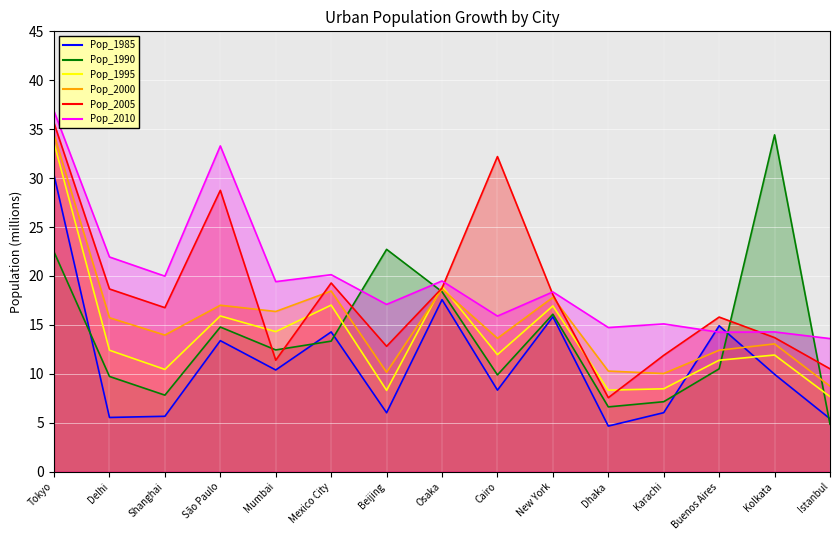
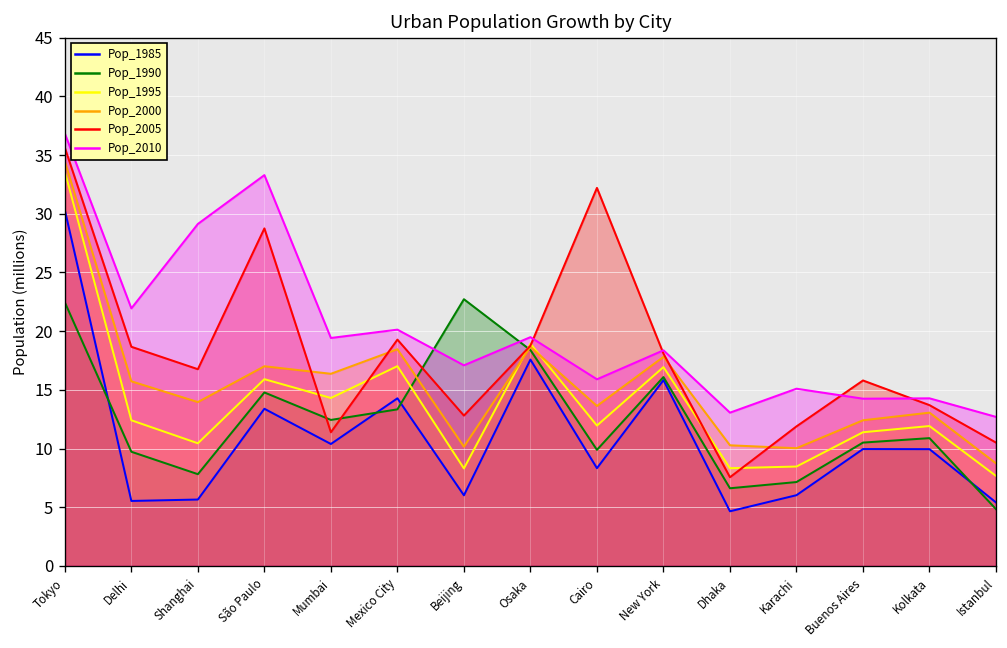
Pop_2010, Shanghai: 20 -> 29
Pop_2010, Dhaka: 15 -> 13
Pop_1985, Buenos Aires: 15 -> 10
Pop_1990, Kolkata: 34 -> 11
Pop_2010, Istanbul: 14 -> 13
